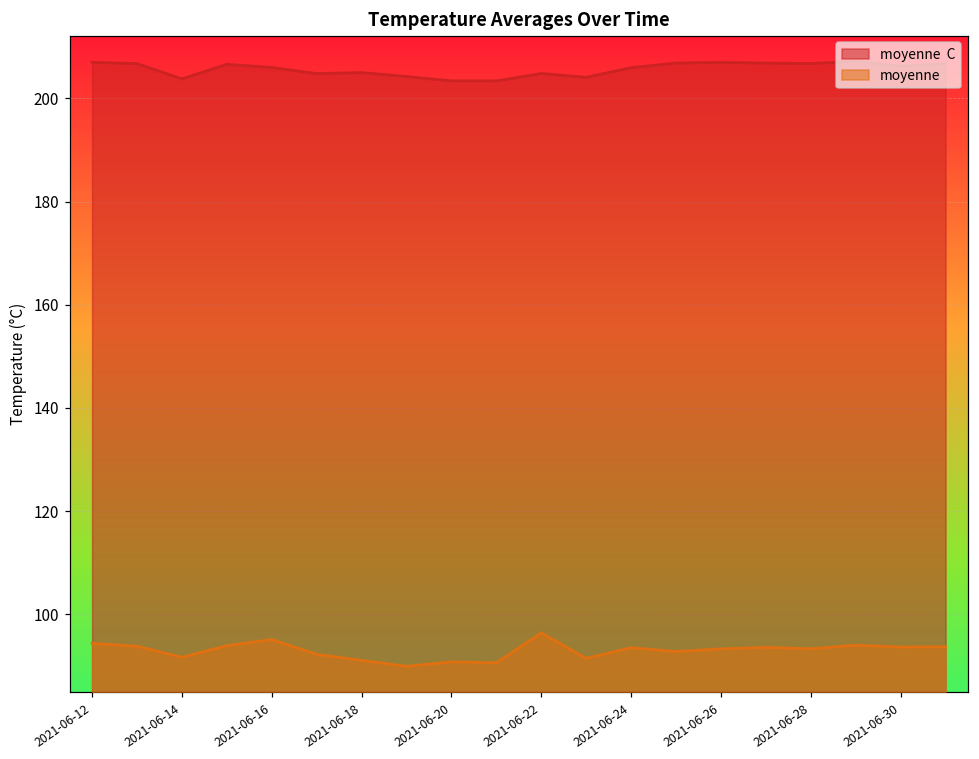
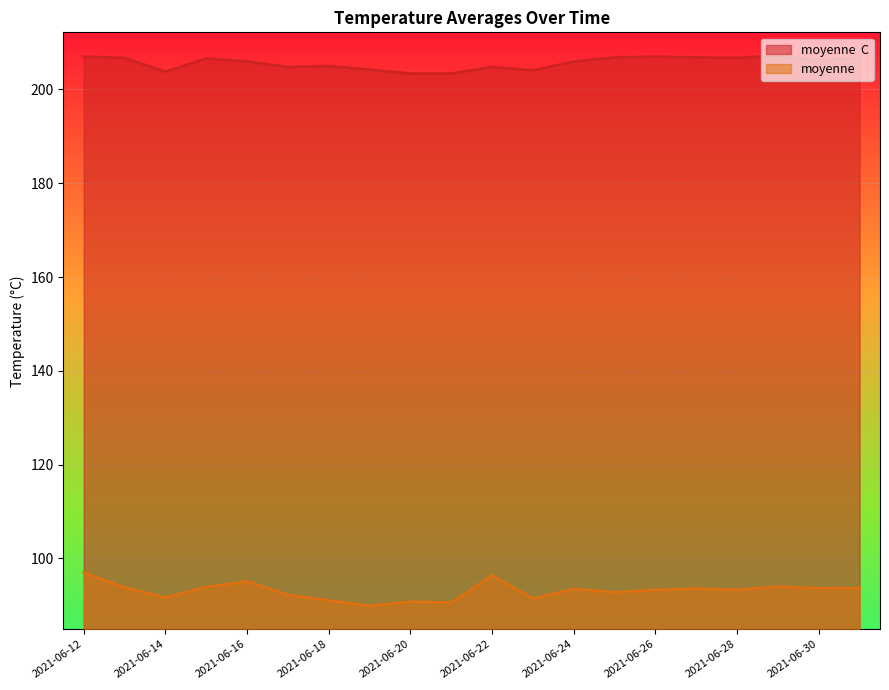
moyenne, 2021-06-12: 94 -> 97
